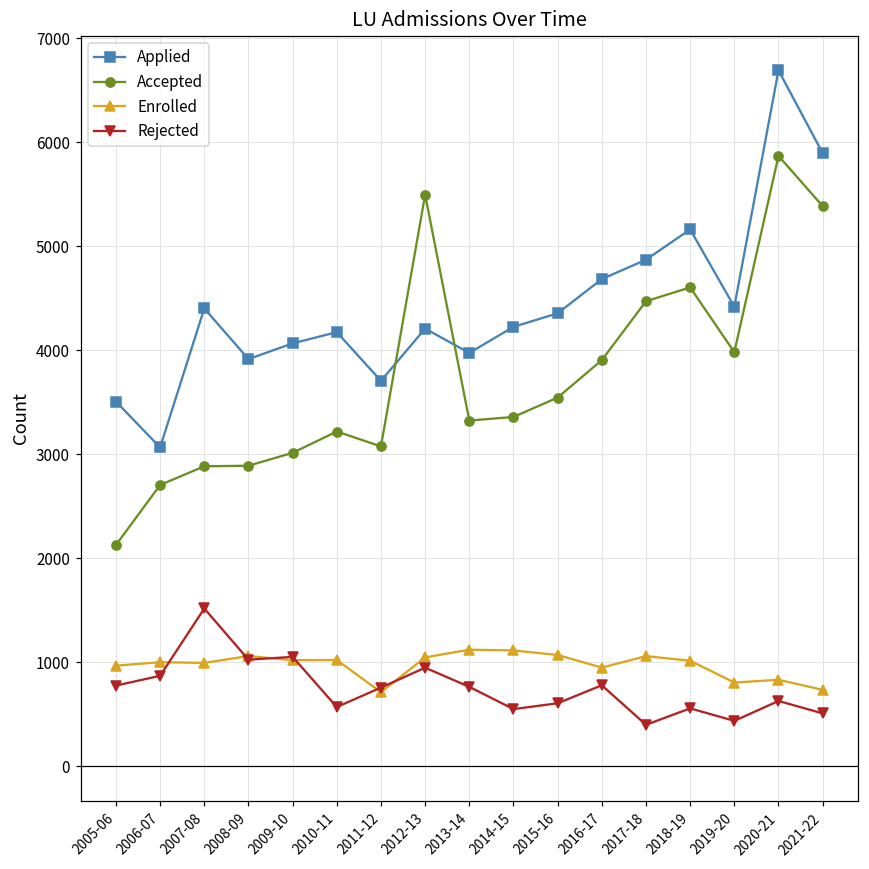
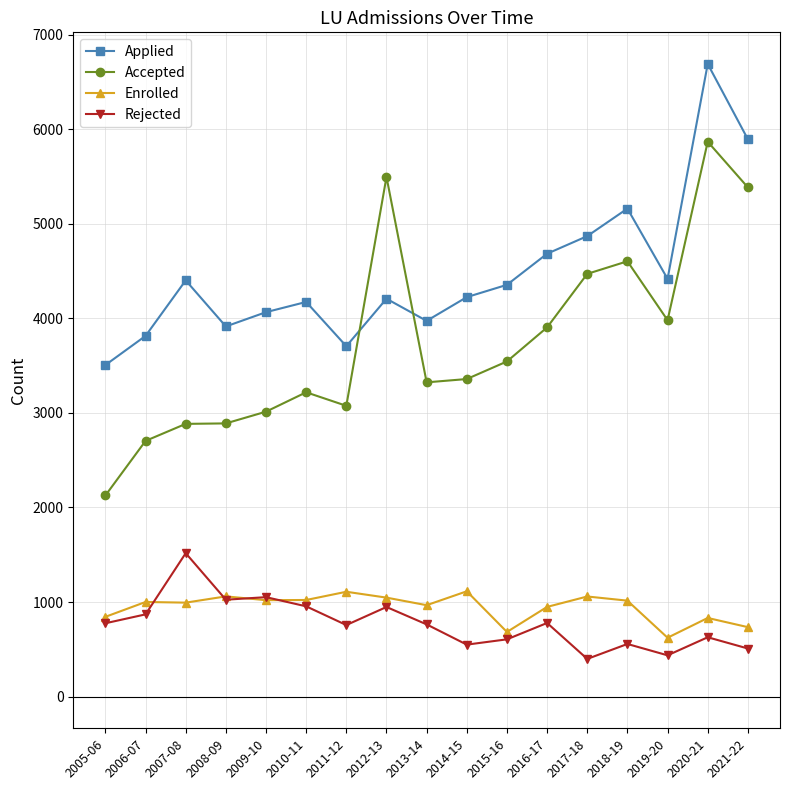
Enrolled, 2005-06: 1000 -> 800
Applied, 2006-07: 3100 -> 3800
Rejected, 2010-11: 600 -> 1000
Enrolled, 2011-12: 700 -> 1100
Enrolled, 2013-14: 1100 -> 1000
Enrolled, 2015-16: 1100 -> 700
Enrolled, 2019-20: 800 -> 600
